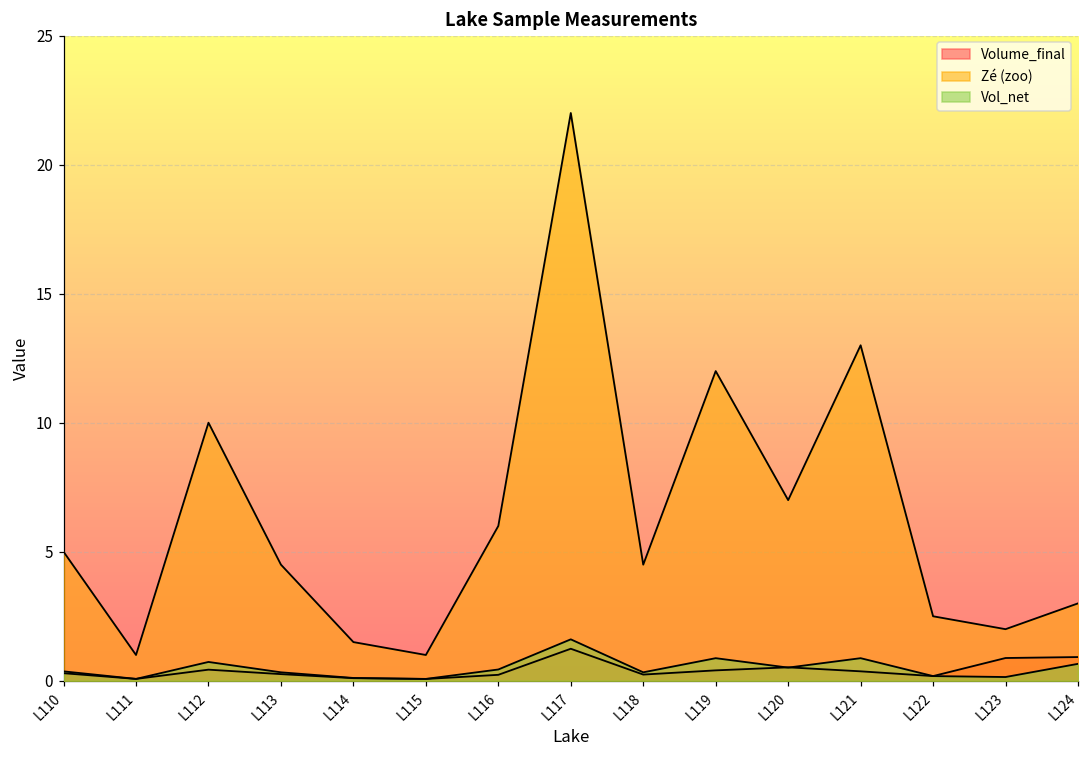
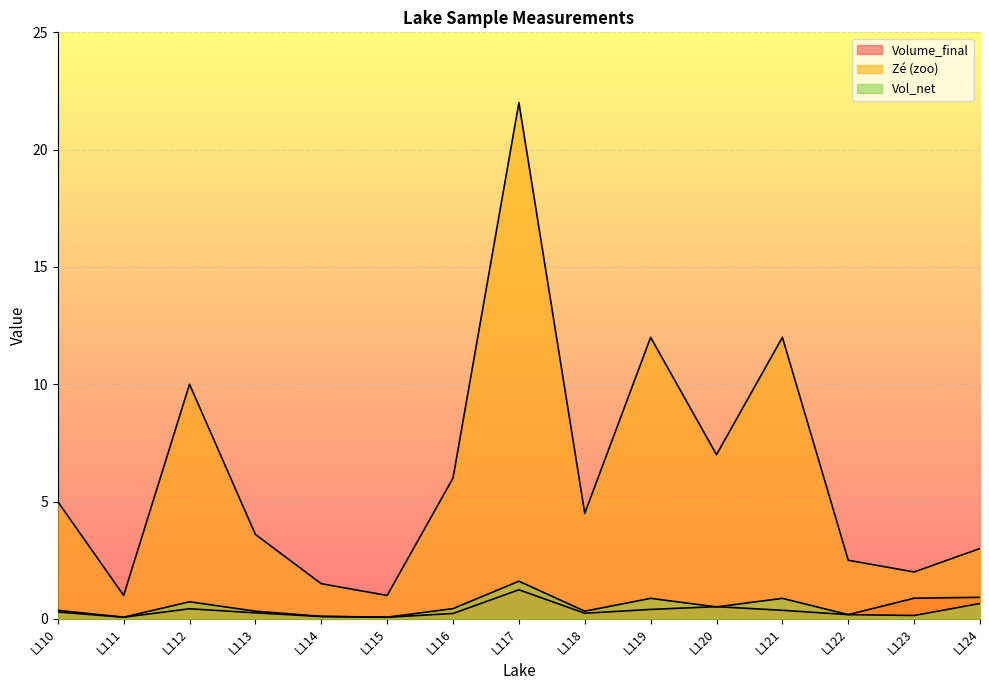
Zé (zoo), L113: 4.5 -> 3.6
Zé (zoo), L121: 13 -> 12
